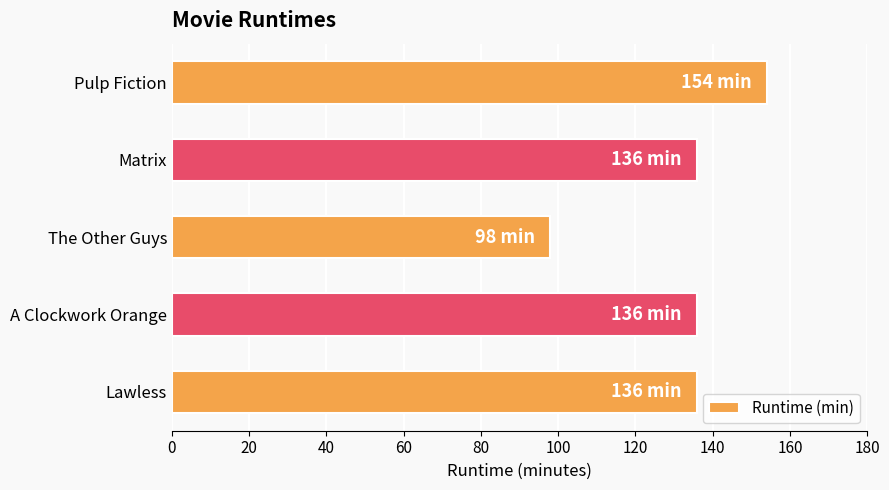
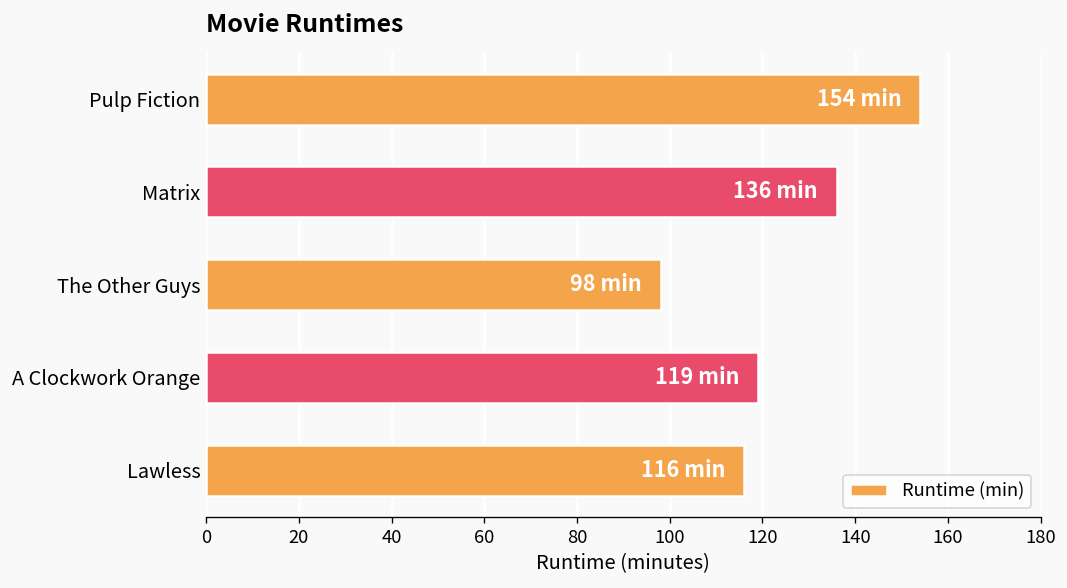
A Clockwork Orange: 136 -> 119
Lawless: 136 -> 116
